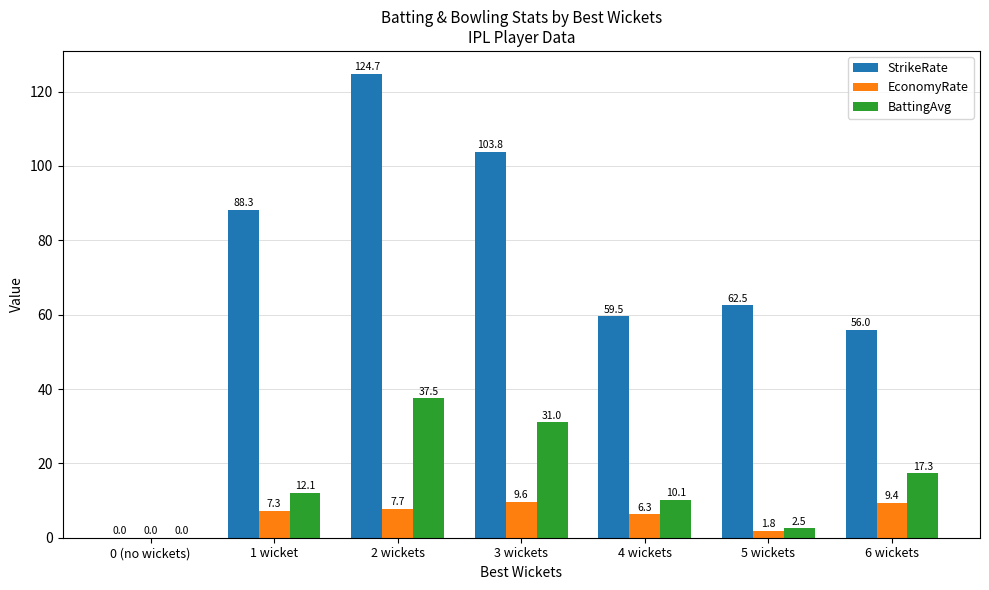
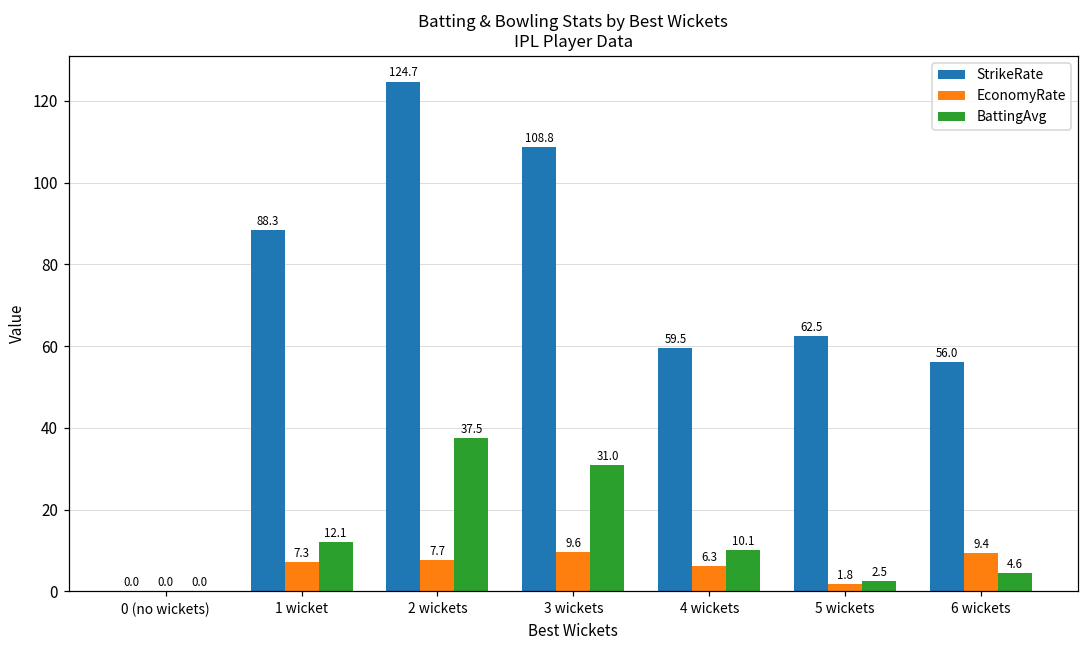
StrikeRate, 3 wickets: 103.8 -> 108.8
BattingAvg, 6 wickets: 17.3 -> 4.6
